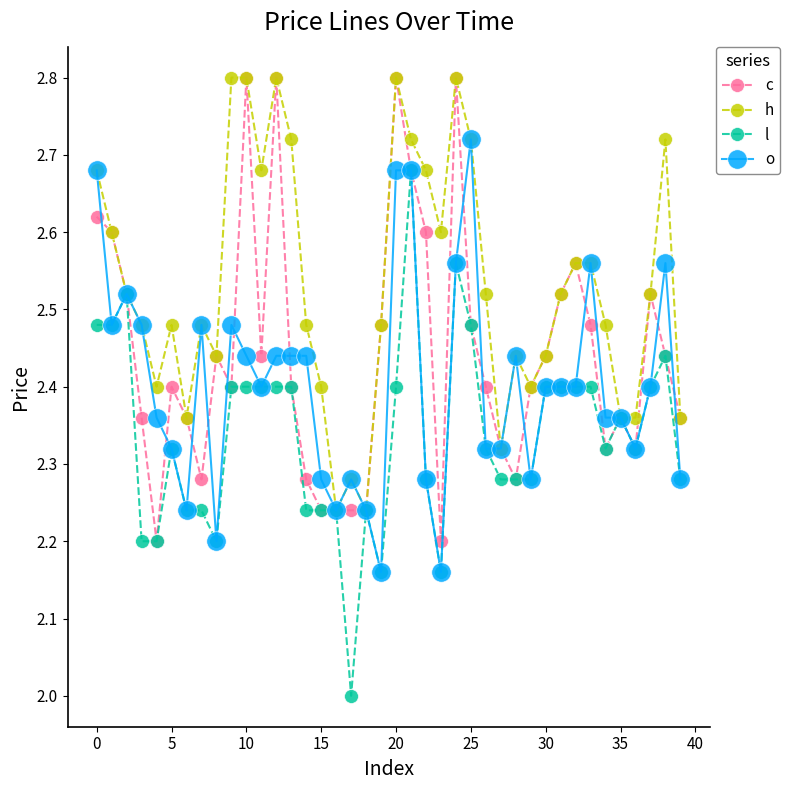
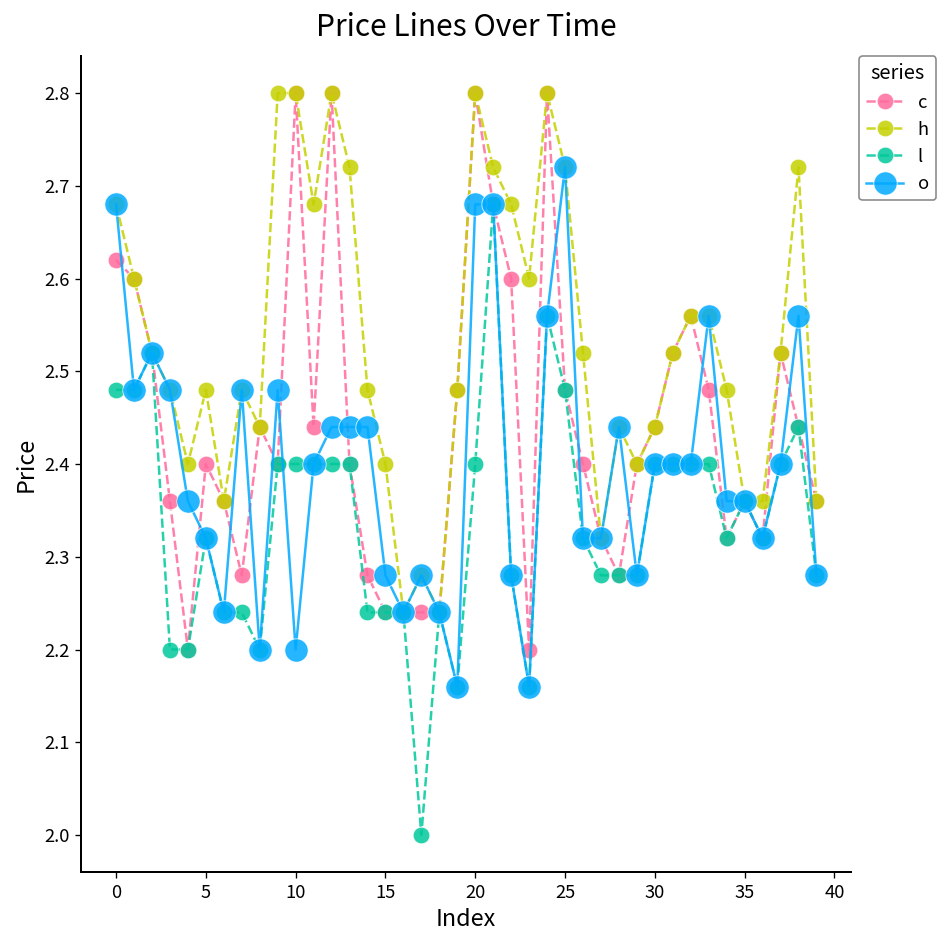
o, 10: 2.44 -> 2.20
